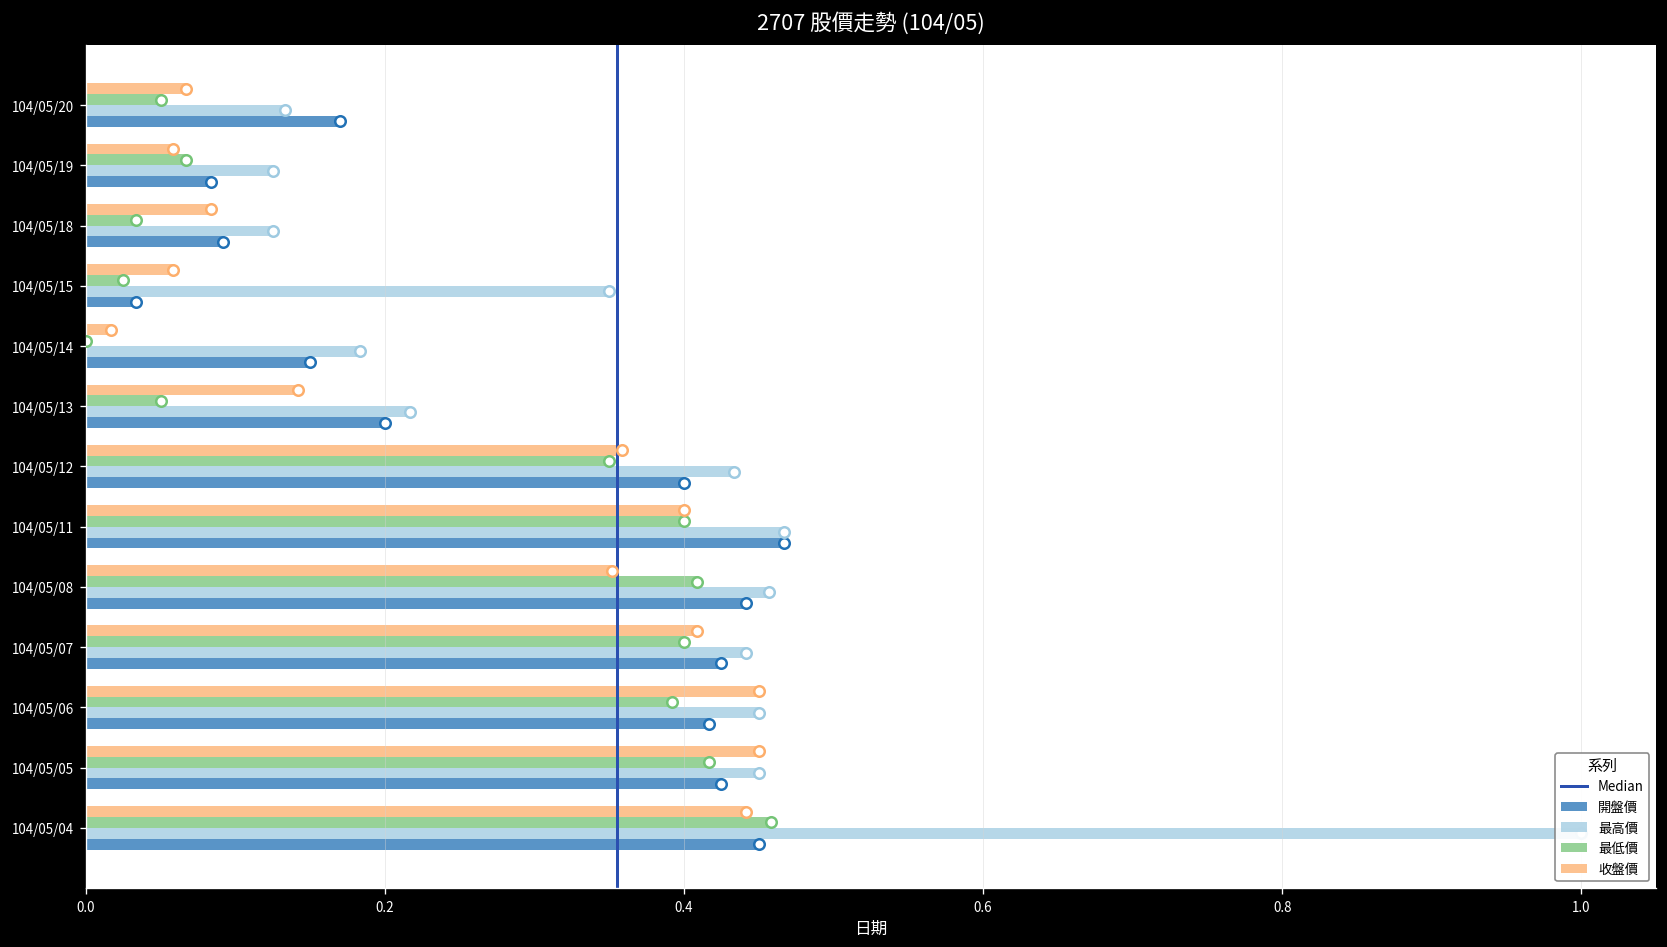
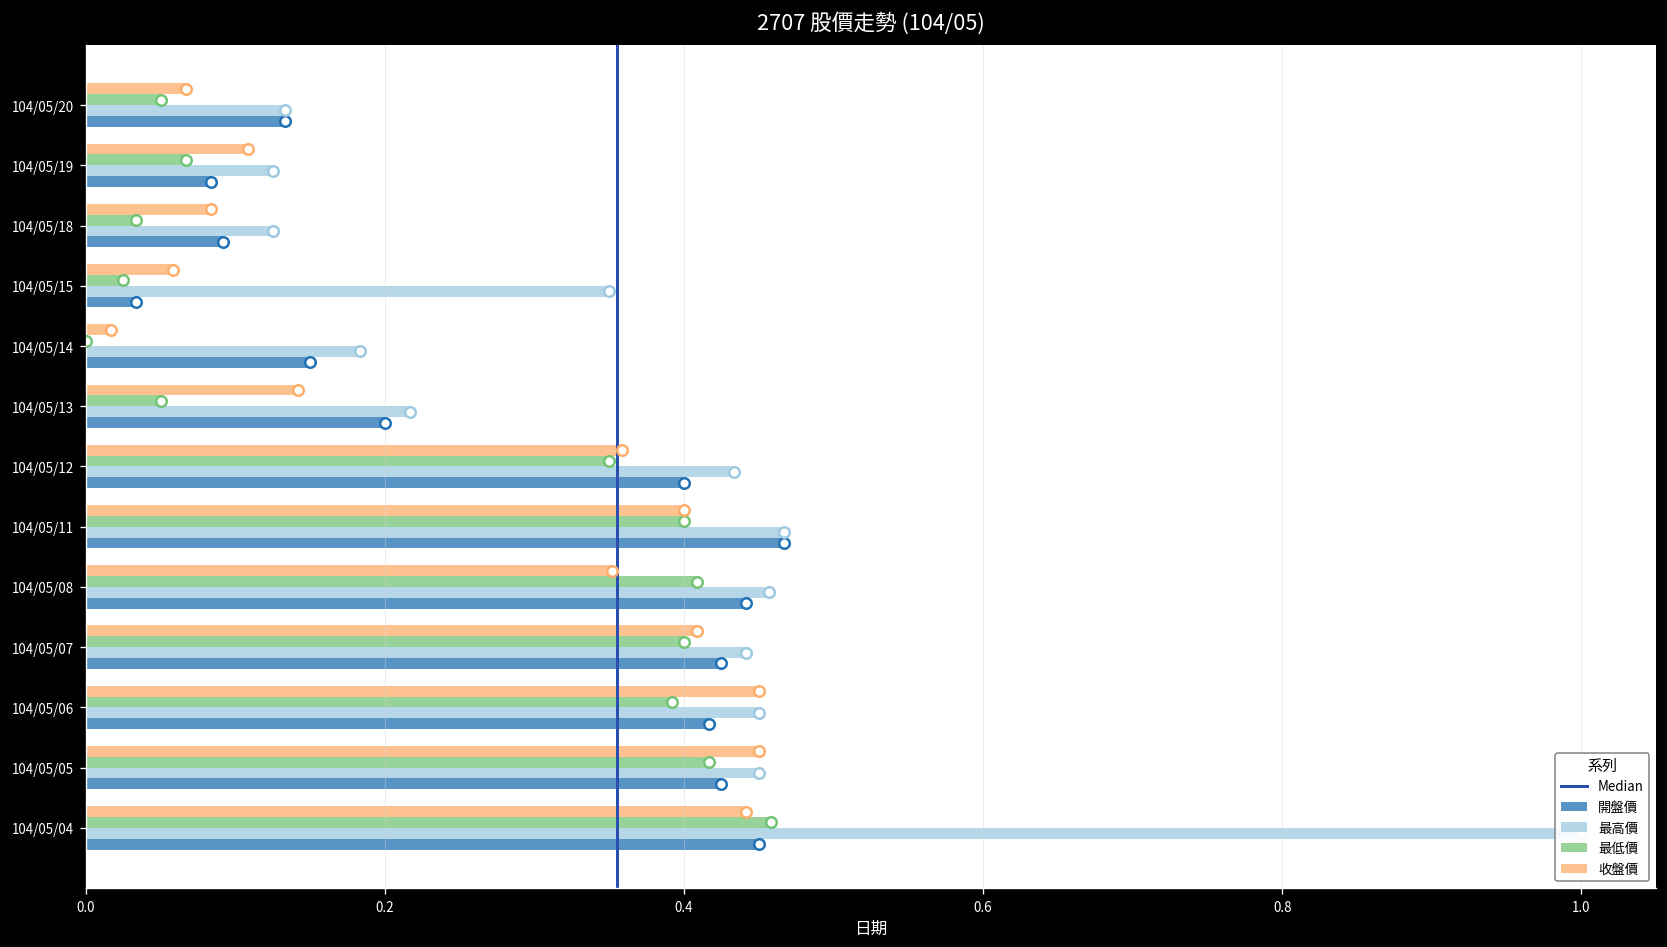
開盤價, 104/05/20: 0.170 -> 0.133
收盤價, 104/05/19: 0.058 -> 0.108
